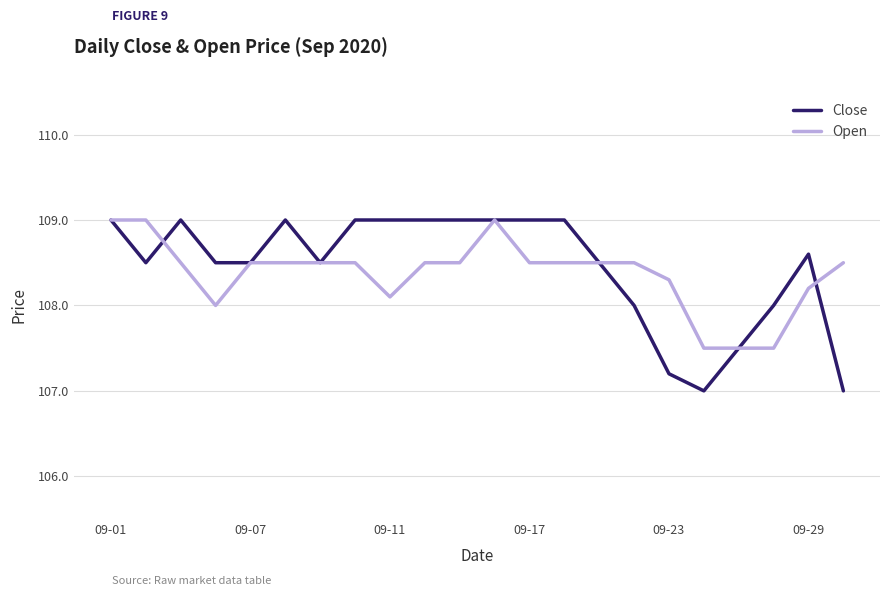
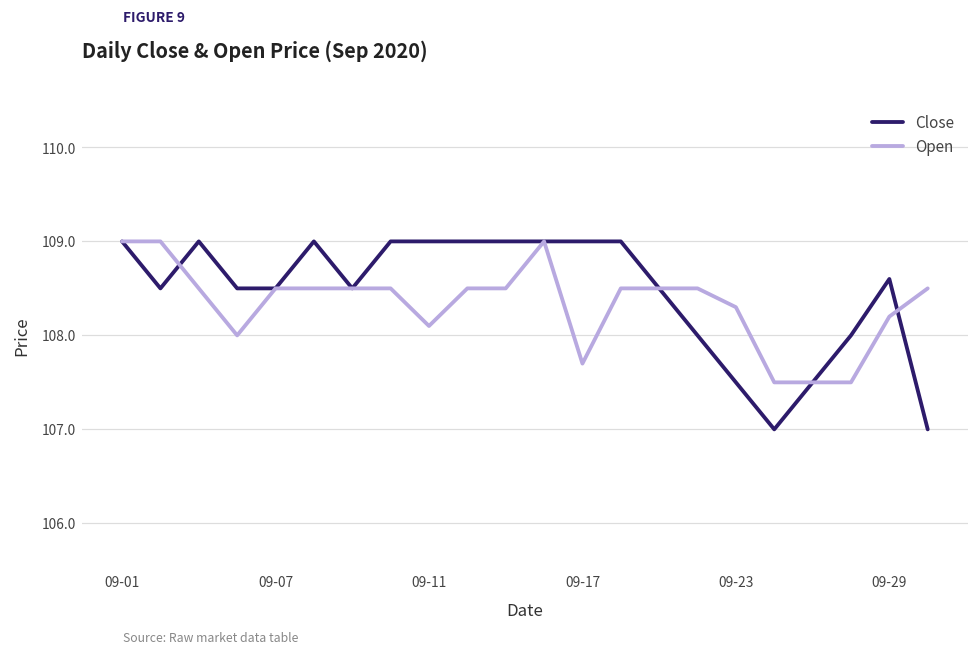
Open, 09-17: 108.5 -> 107.7
Close, 09-23: 107.2 -> 107.5
